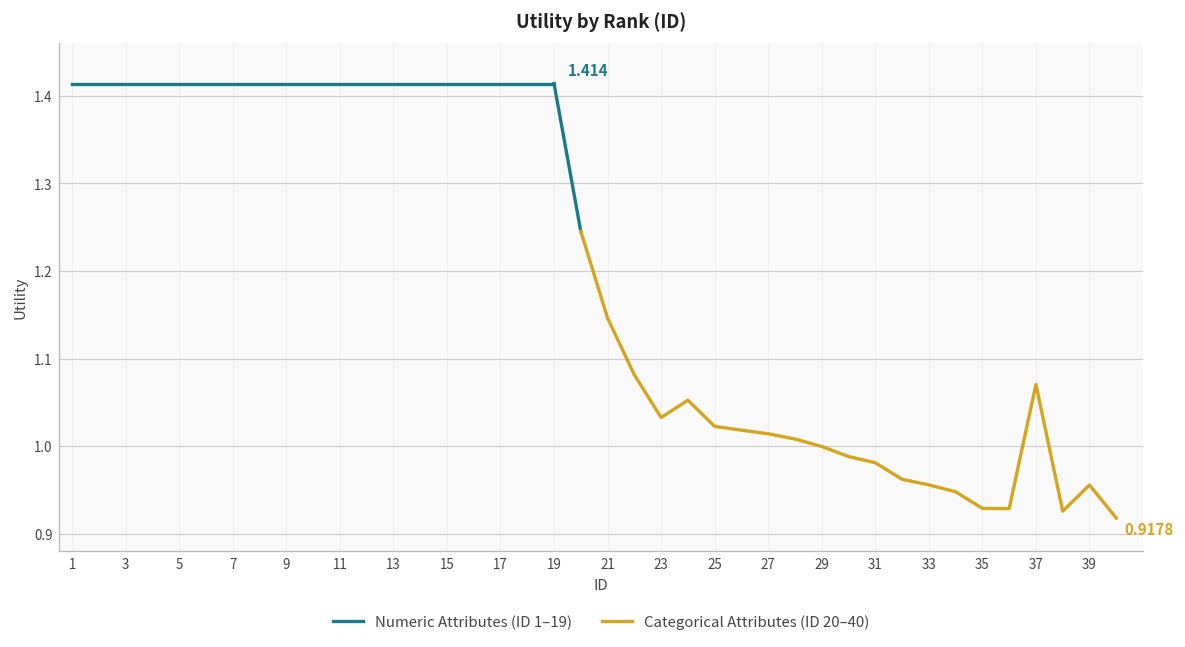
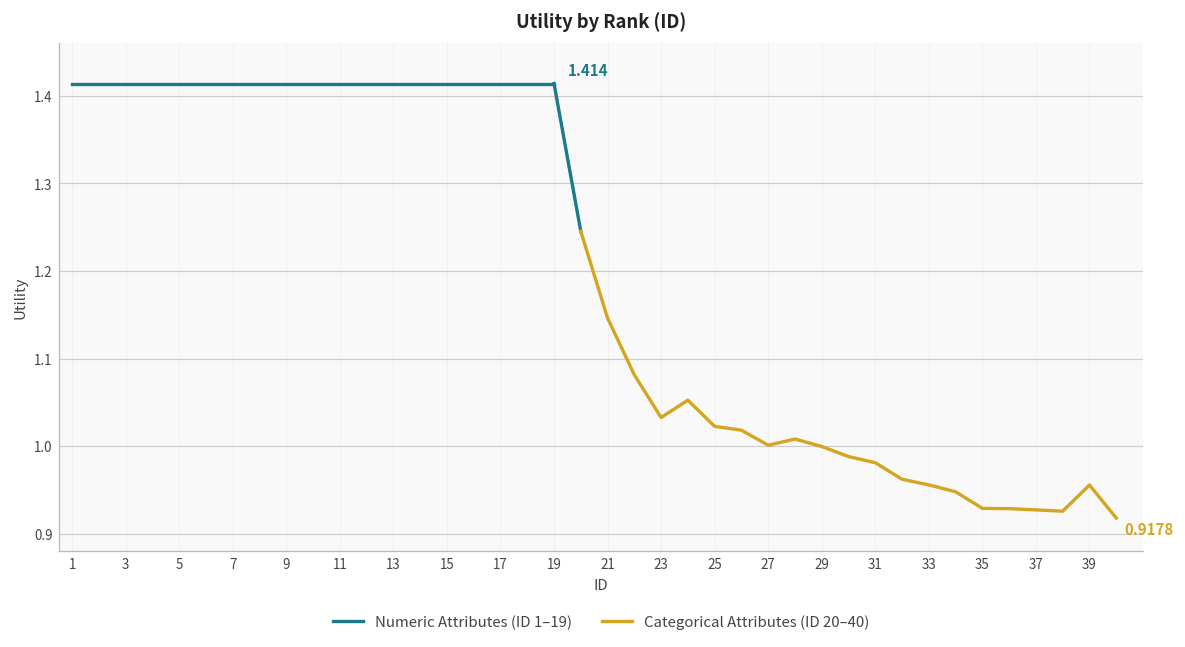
Categorical Attributes (ID 20–40), 27: 1.01 -> 1.00
Categorical Attributes (ID 20–40), 37: 1.07 -> 0.93
